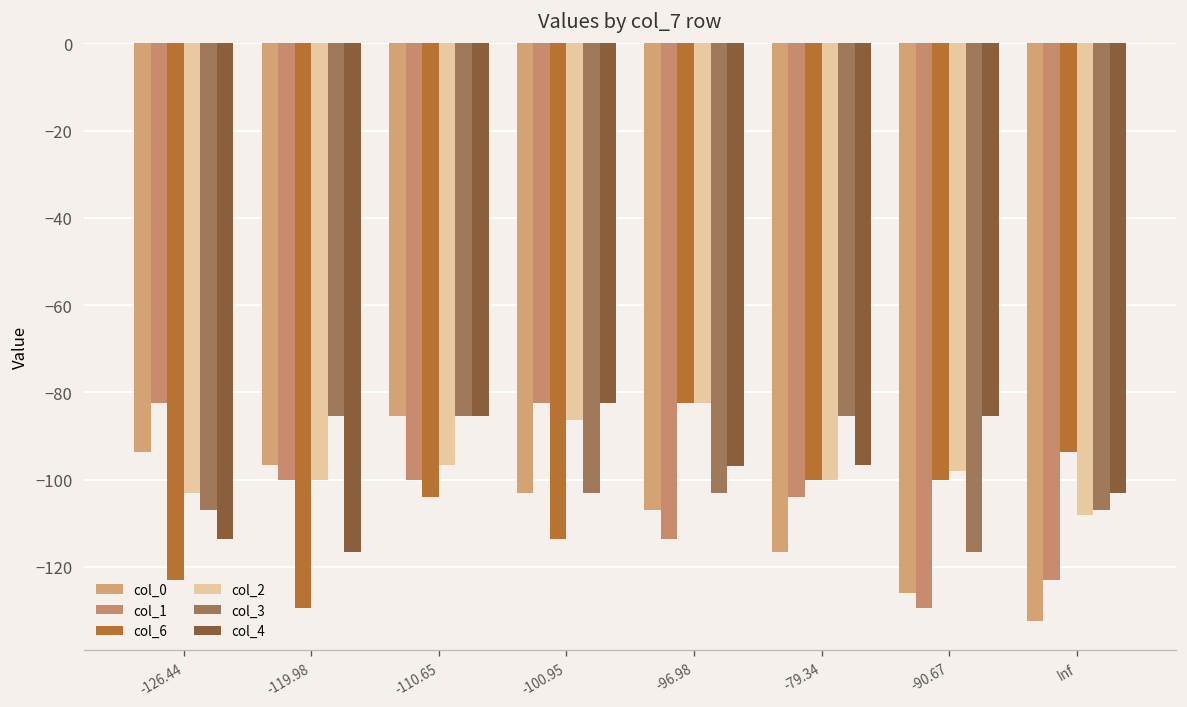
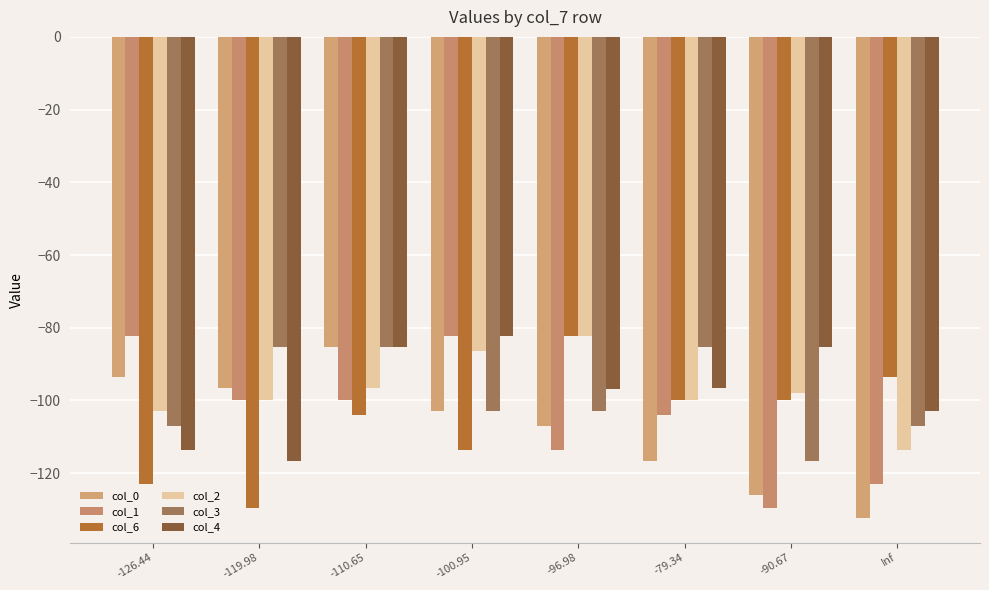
col_2, Inf: -108 -> -114
